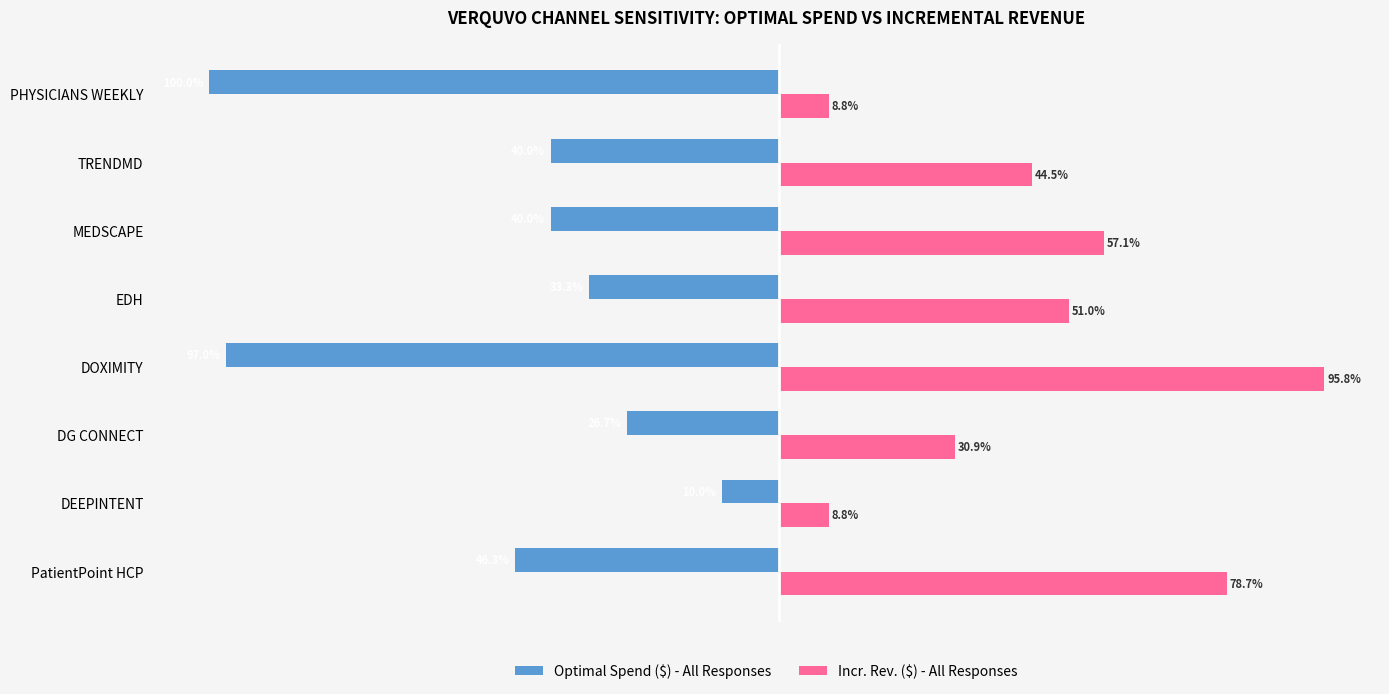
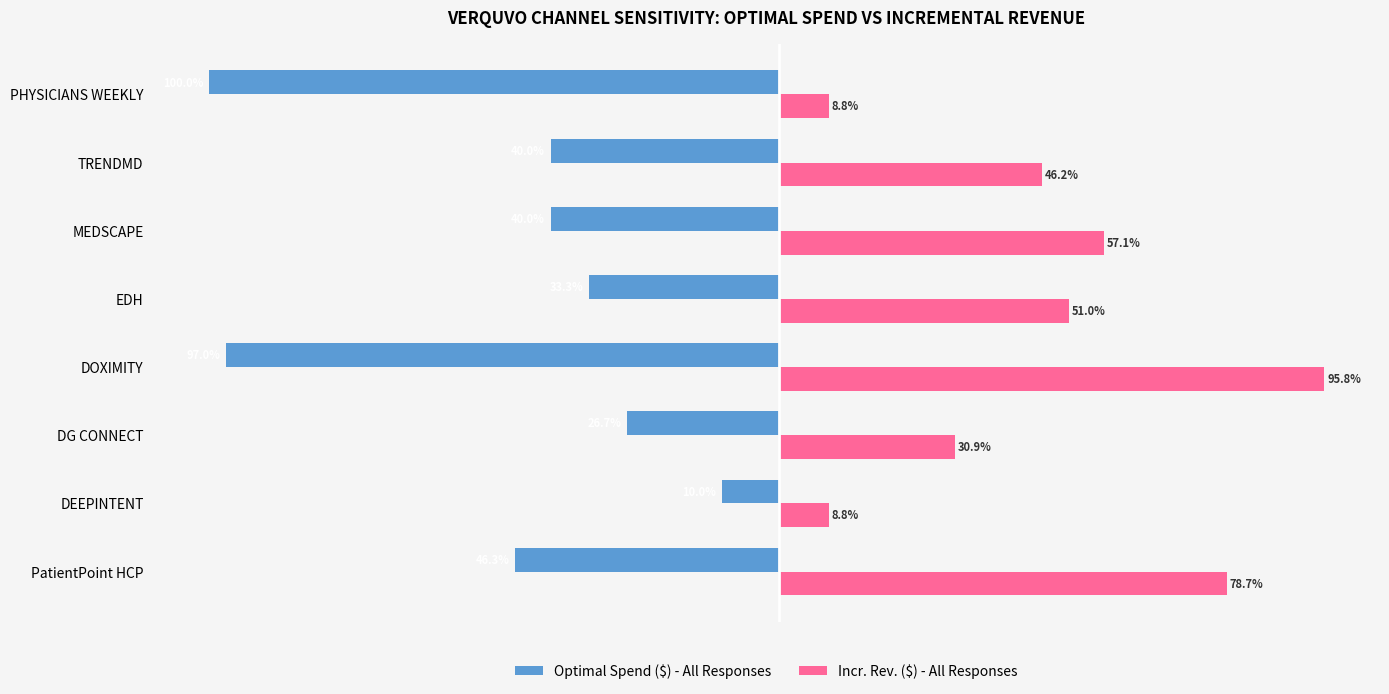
Incr. Rev. ($) - All Responses, TRENDMD: 44.5% -> 46.2%
